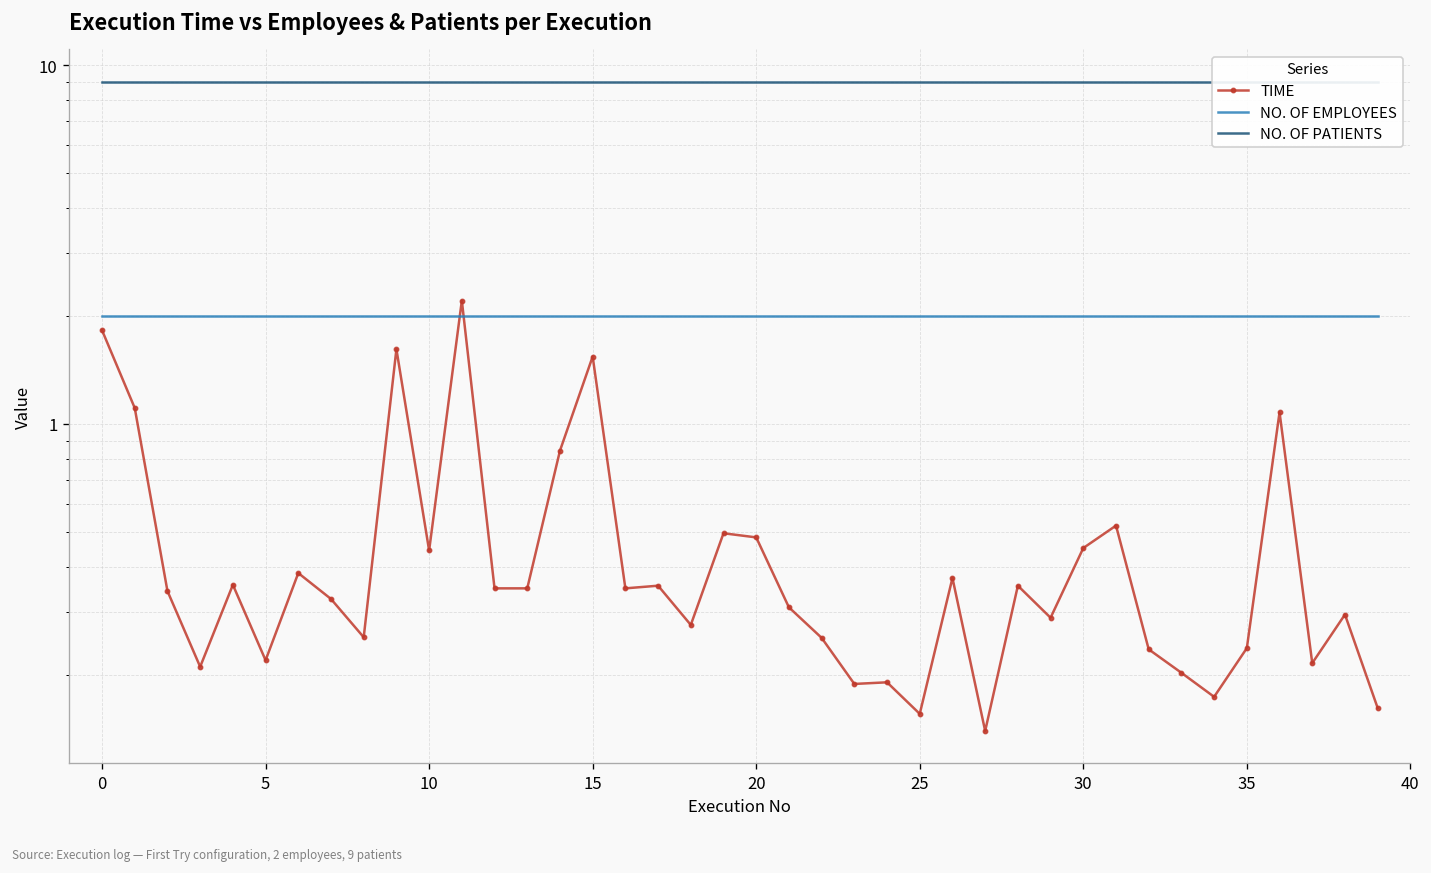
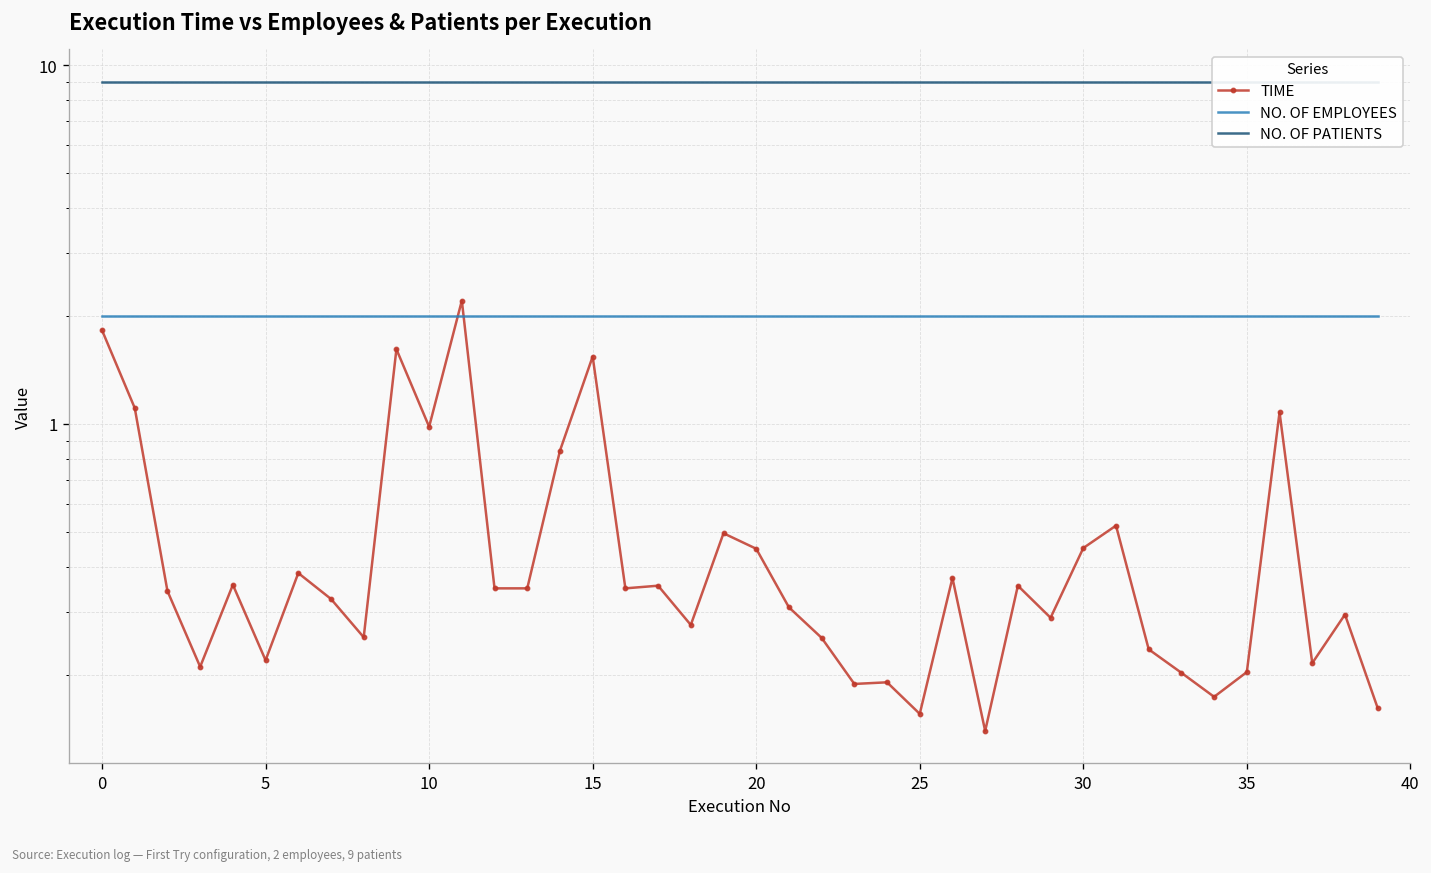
TIME, 10: 0.44 -> 0.98
TIME, 20: 0.48 -> 0.45
TIME, 35: 0.24 -> 0.20
